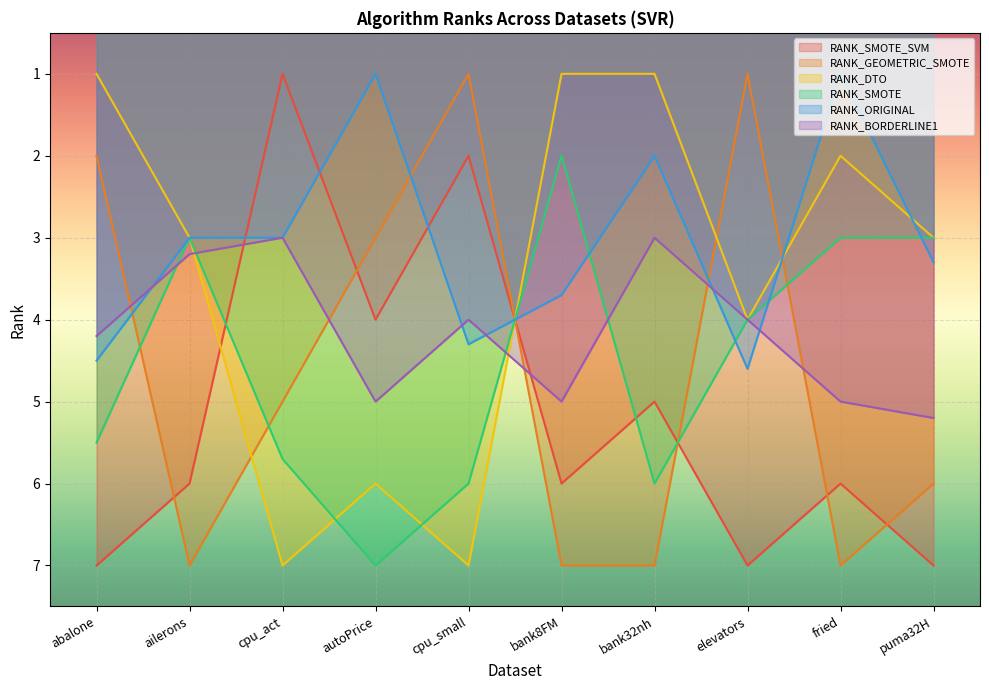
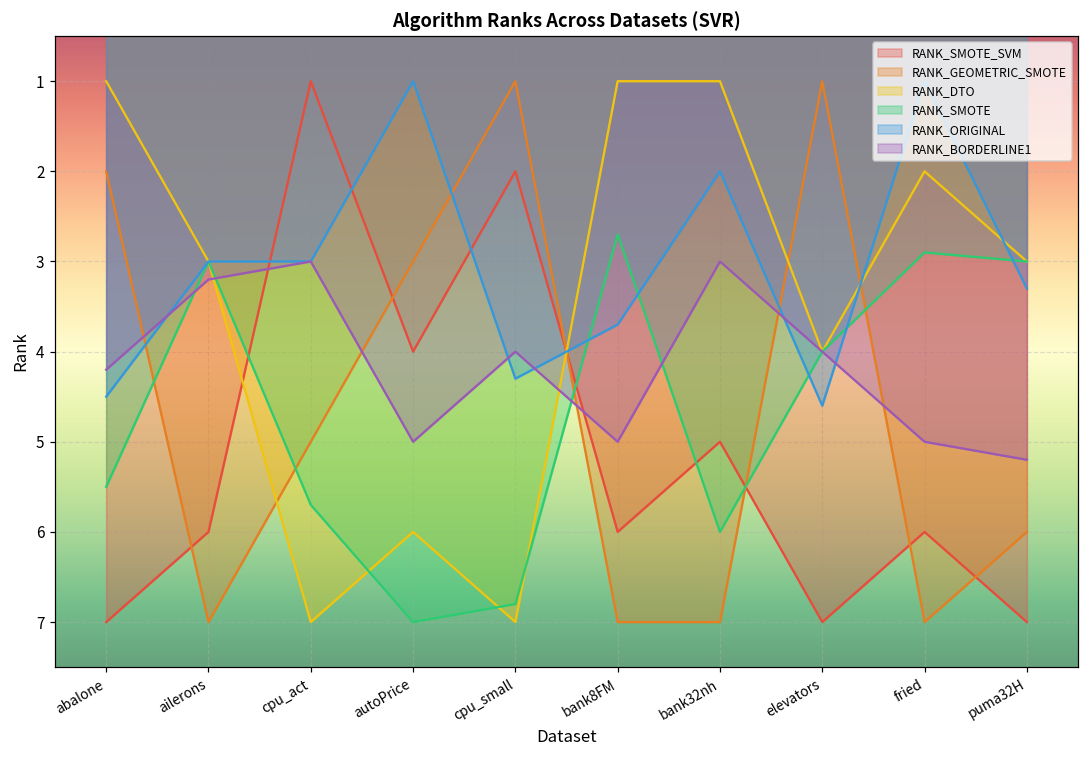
RANK_SMOTE, cpu_small: 6.0 -> 6.8
RANK_SMOTE, bank8FM: 2.0 -> 2.7
RANK_SMOTE, fried: 3.0 -> 2.9
